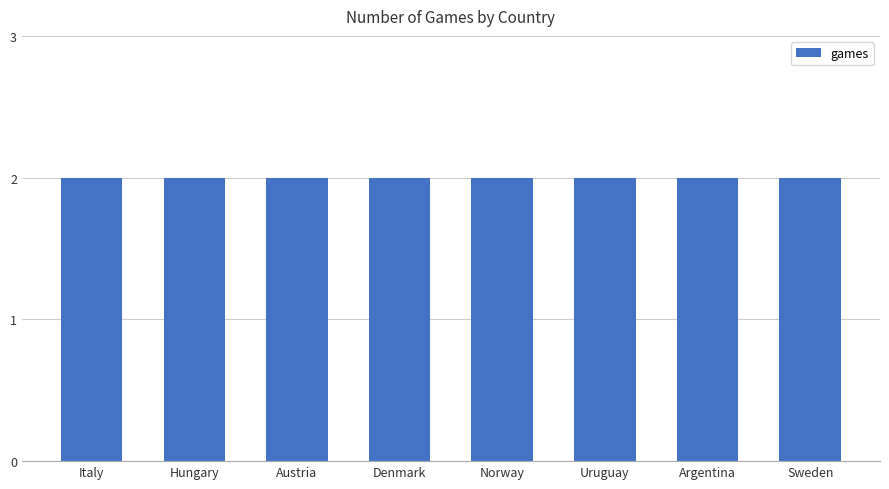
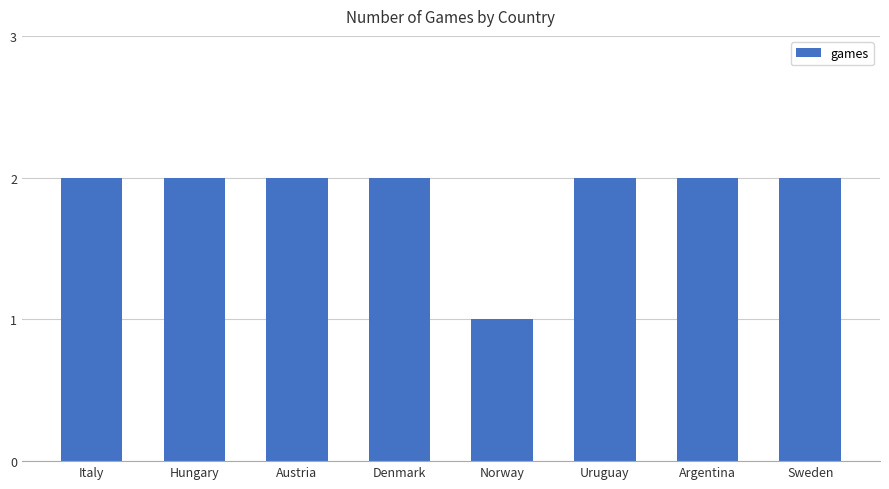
Norway: 2 -> 1
